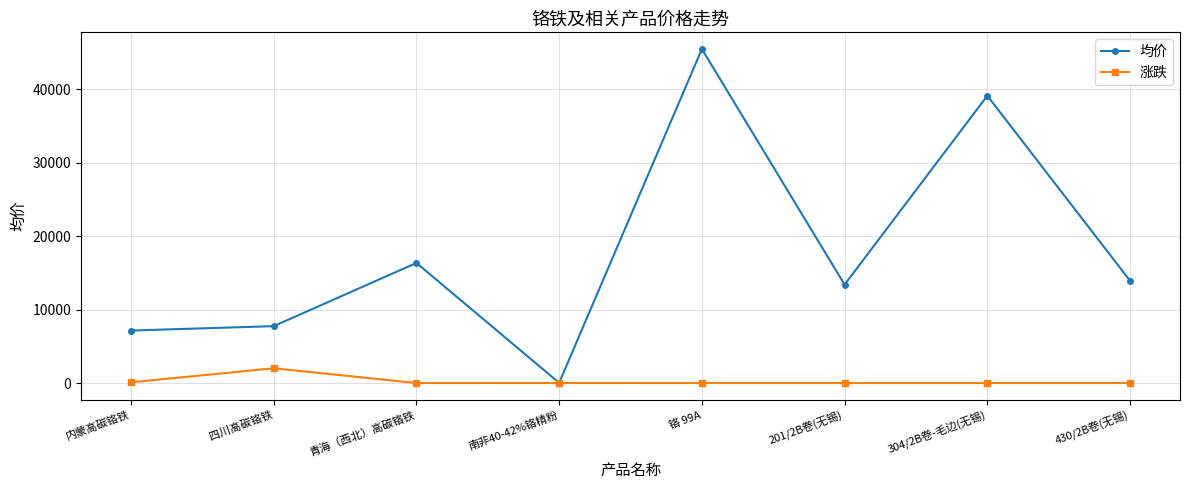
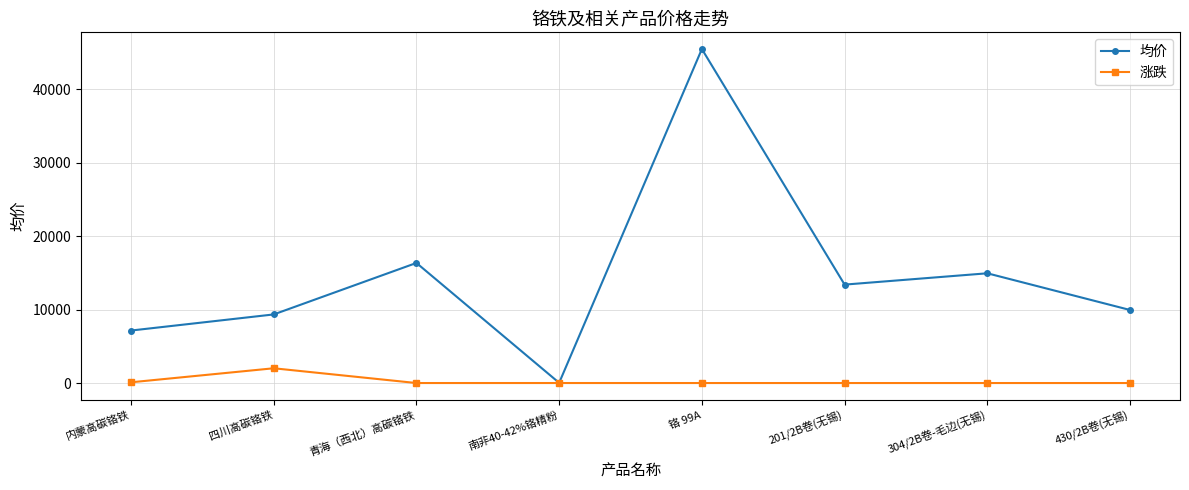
均价, 四川高碳铬铁: 8000 -> 9000
均价, 304/2B卷-毛边(无锡): 39000 -> 15000
均价, 430/2B卷(无锡): 14000 -> 10000
